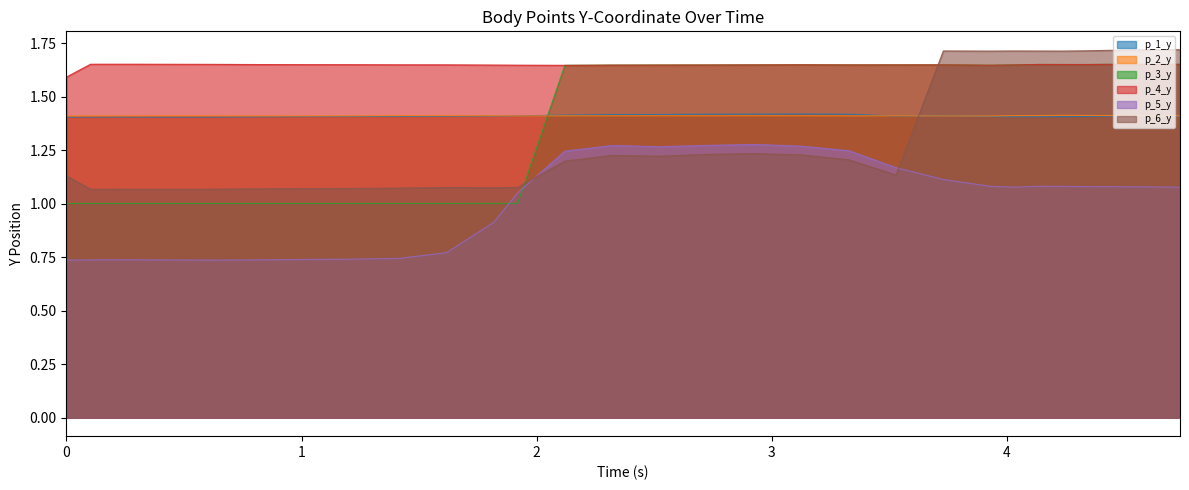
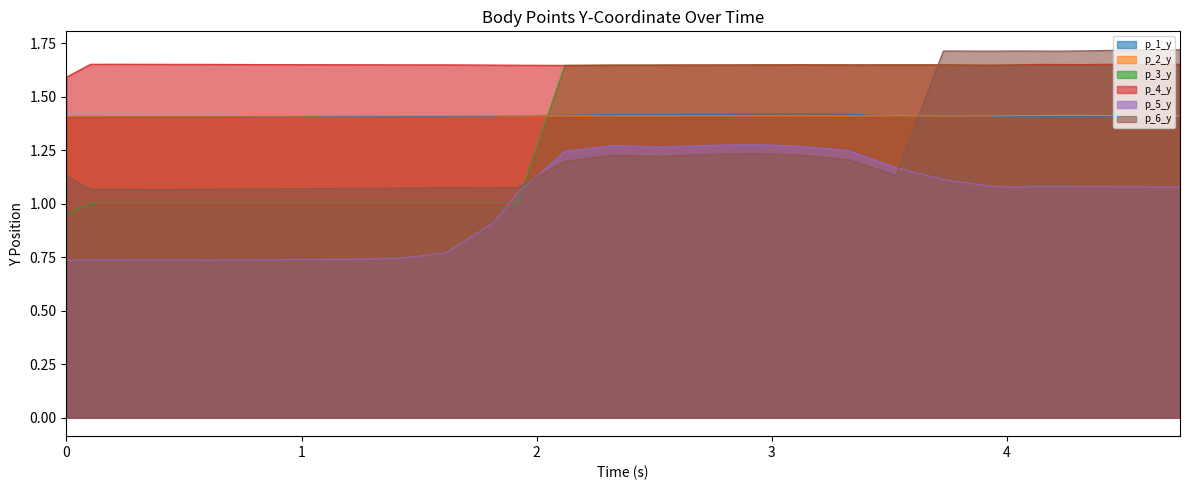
p_3_y, 0: 1.00 -> 0.95
